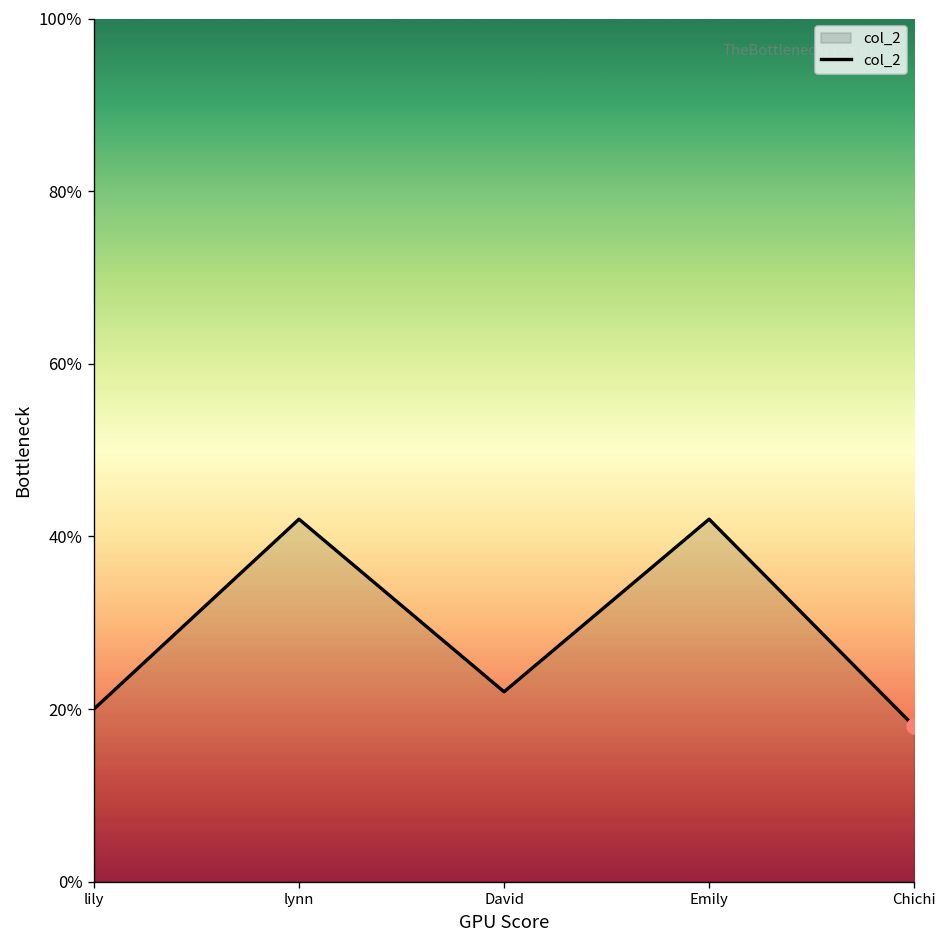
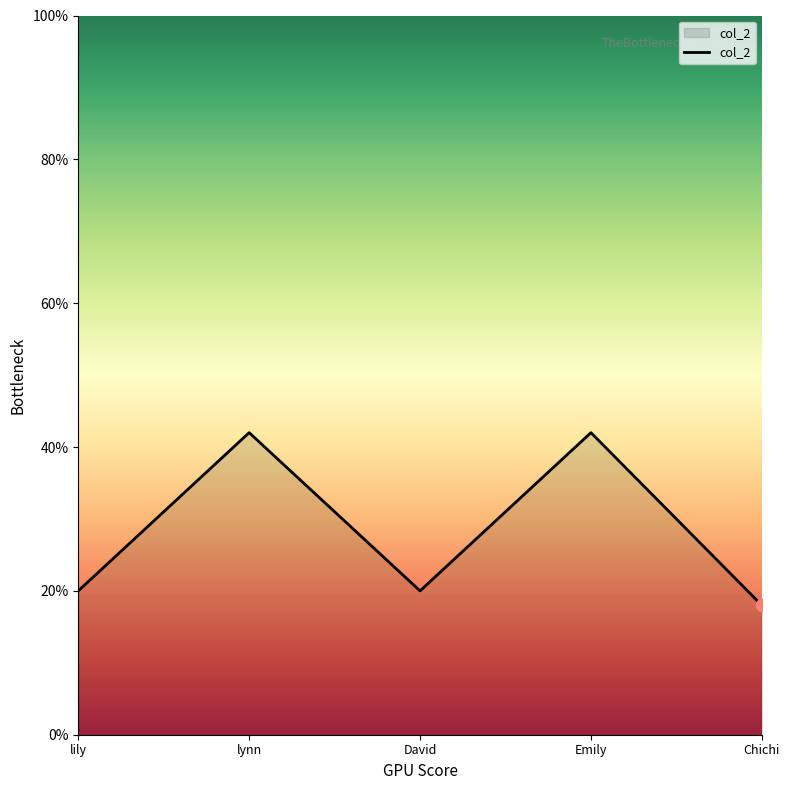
col_2, David: 22% -> 20%
